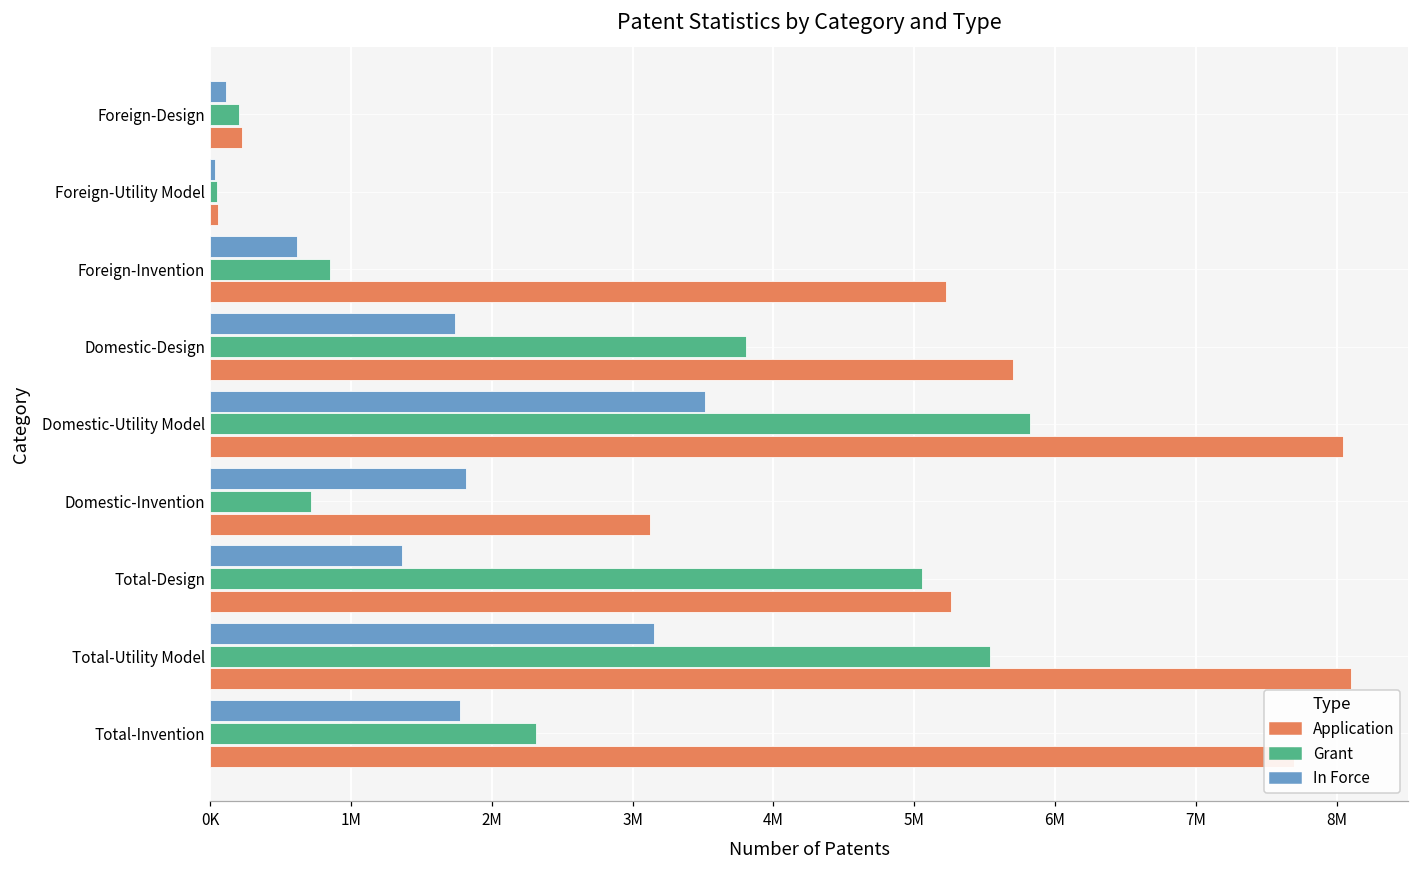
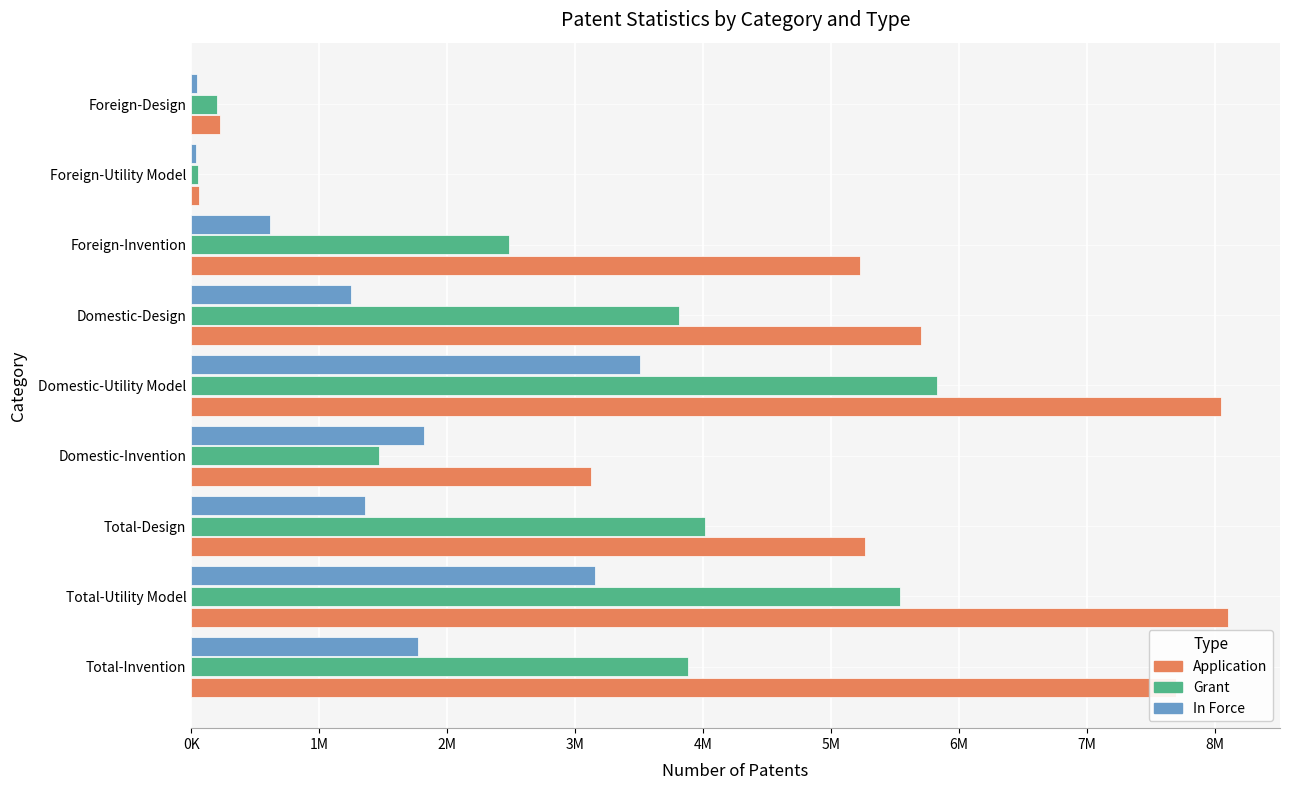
In Force, Foreign-Design: 110000 -> 40000
Grant, Foreign-Invention: 850000 -> 2480000
In Force, Domestic-Design: 1740000 -> 1250000
Grant, Domestic-Invention: 720000 -> 1460000
Grant, Total-Design: 5060000 -> 4010000
Grant, Total-Invention: 2320000 -> 3880000
